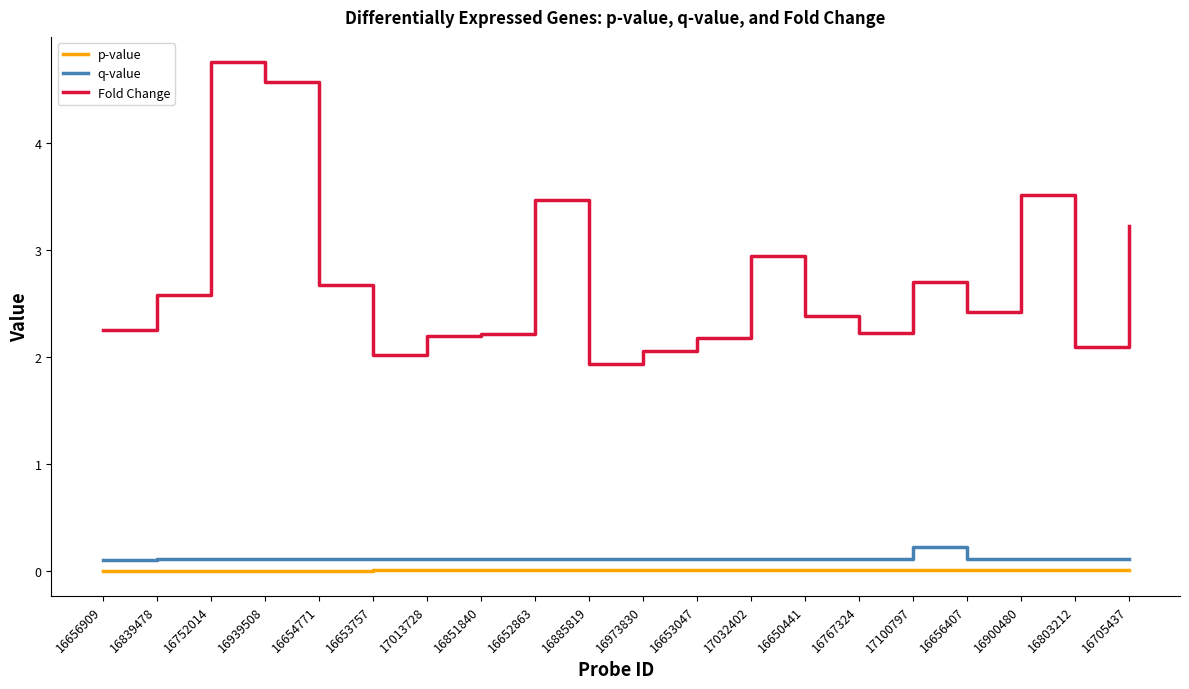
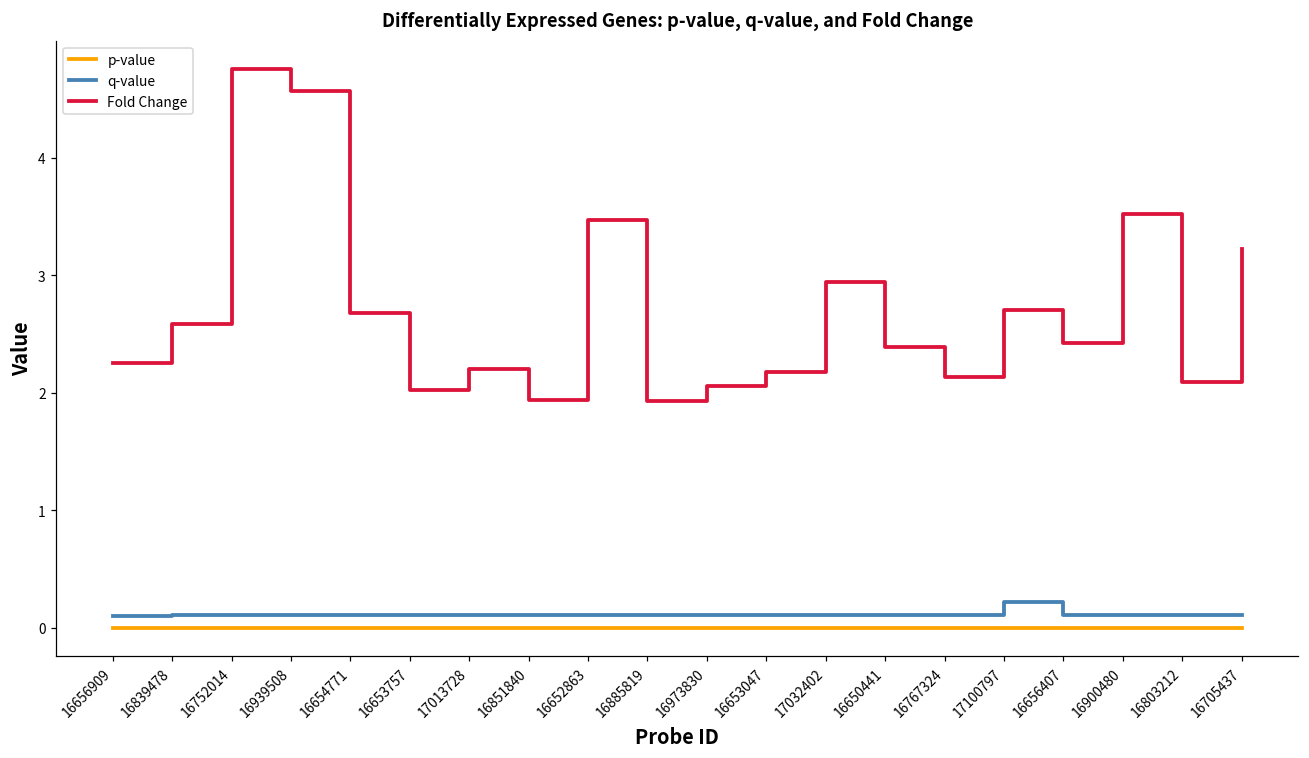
Fold Change, 16851840: 2.22 -> 1.94
Fold Change, 16767324: 2.22 -> 2.14
